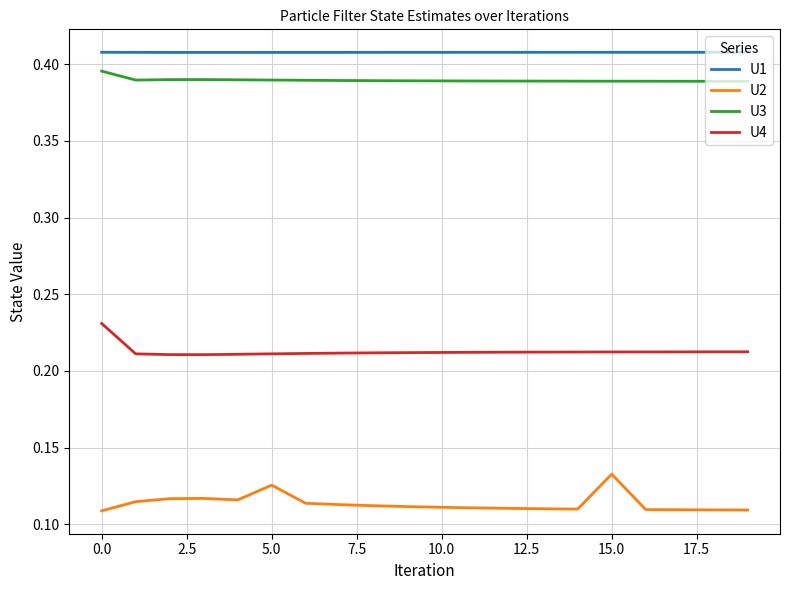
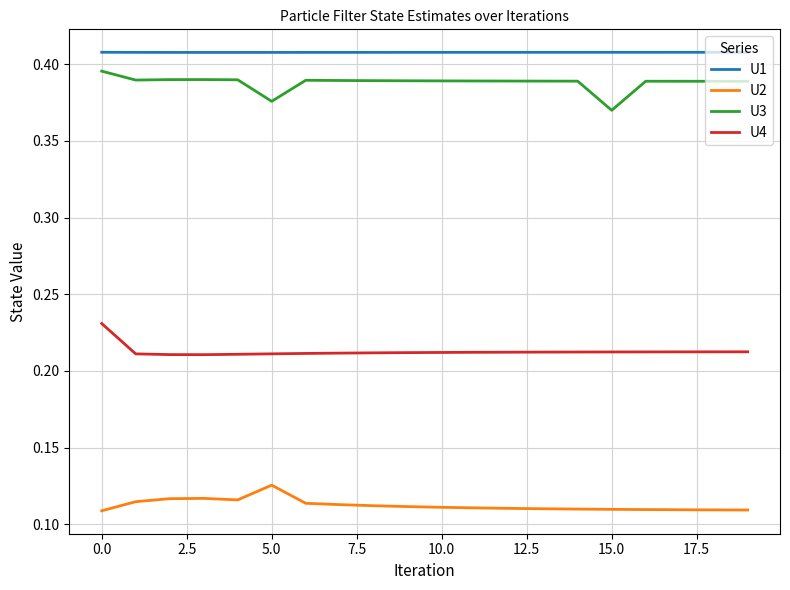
U3, 5.0: 0.390 -> 0.376
U2, 15.0: 0.133 -> 0.110
U3, 15.0: 0.389 -> 0.370
